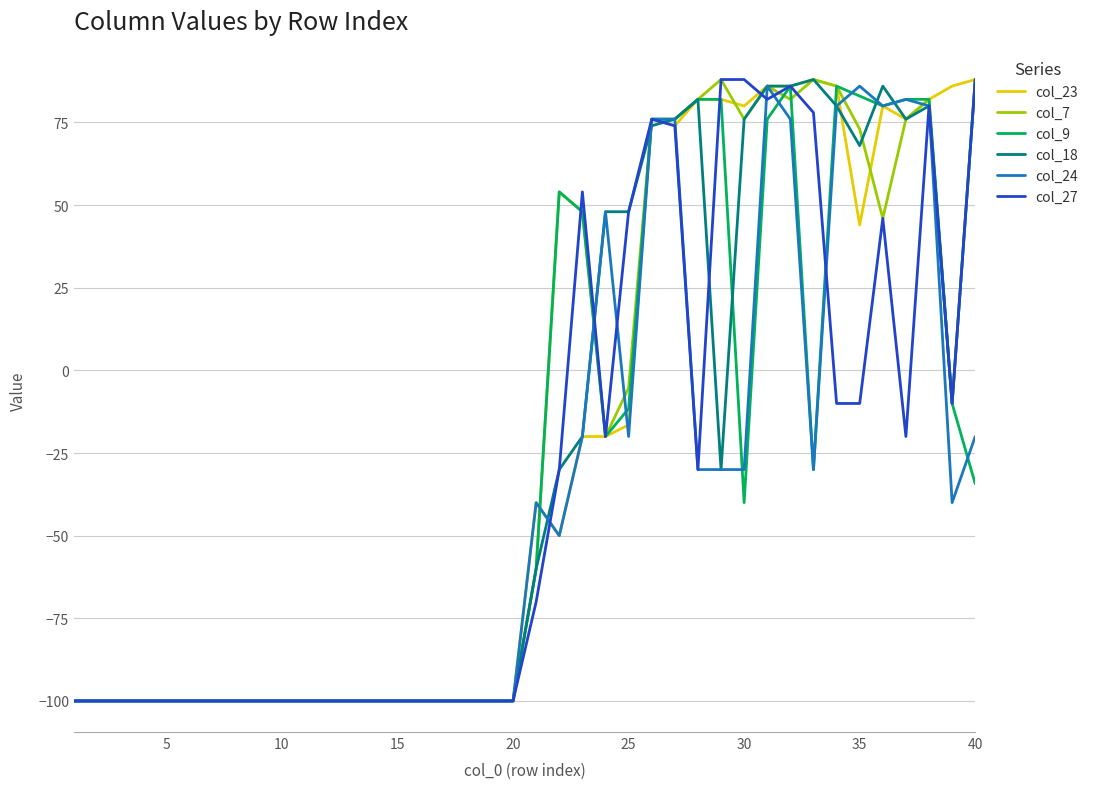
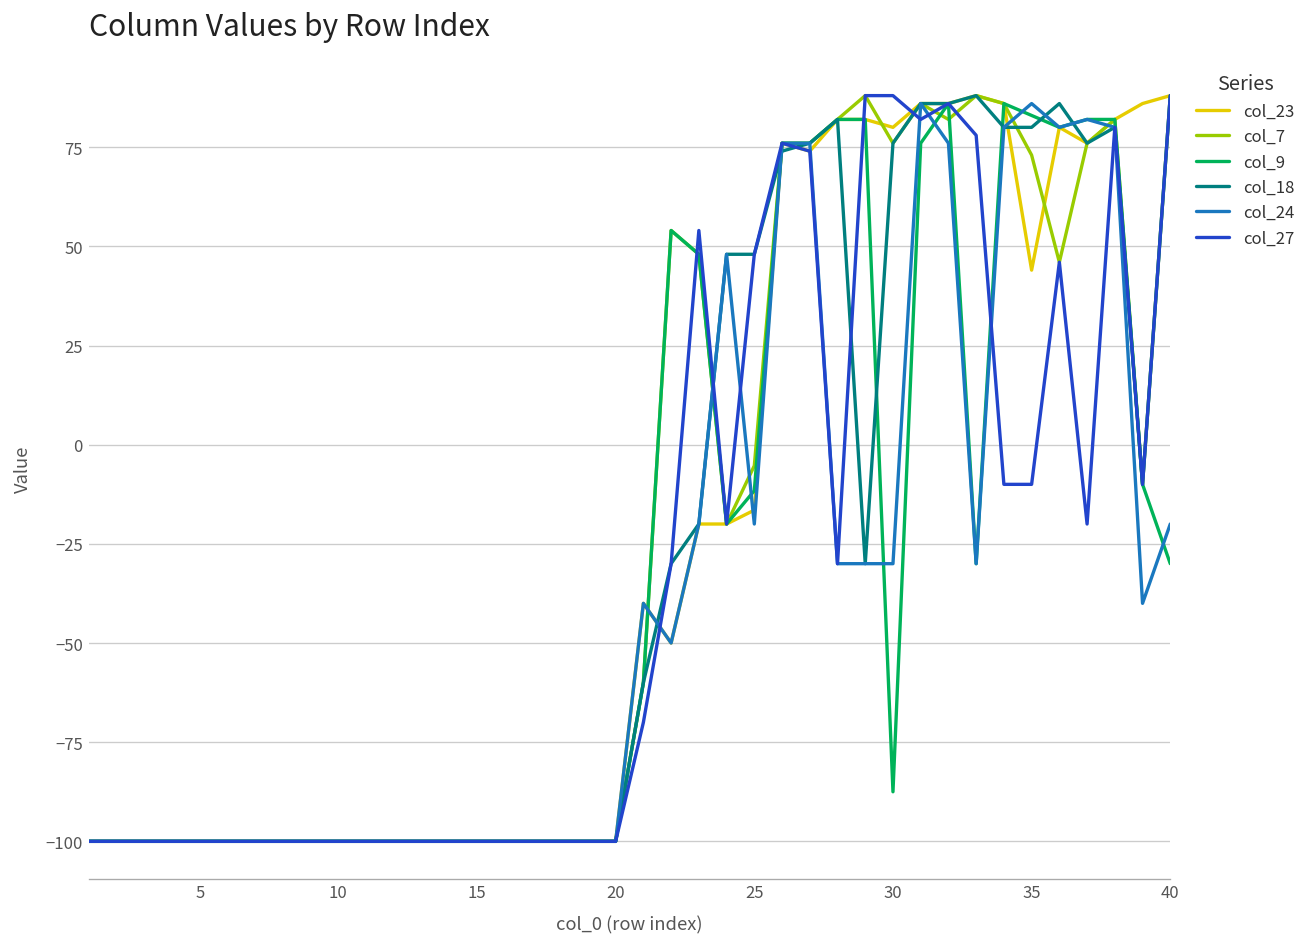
col_9, 30: -40 -> -88
col_18, 35: 68 -> 80
col_9, 40: -34 -> -30
